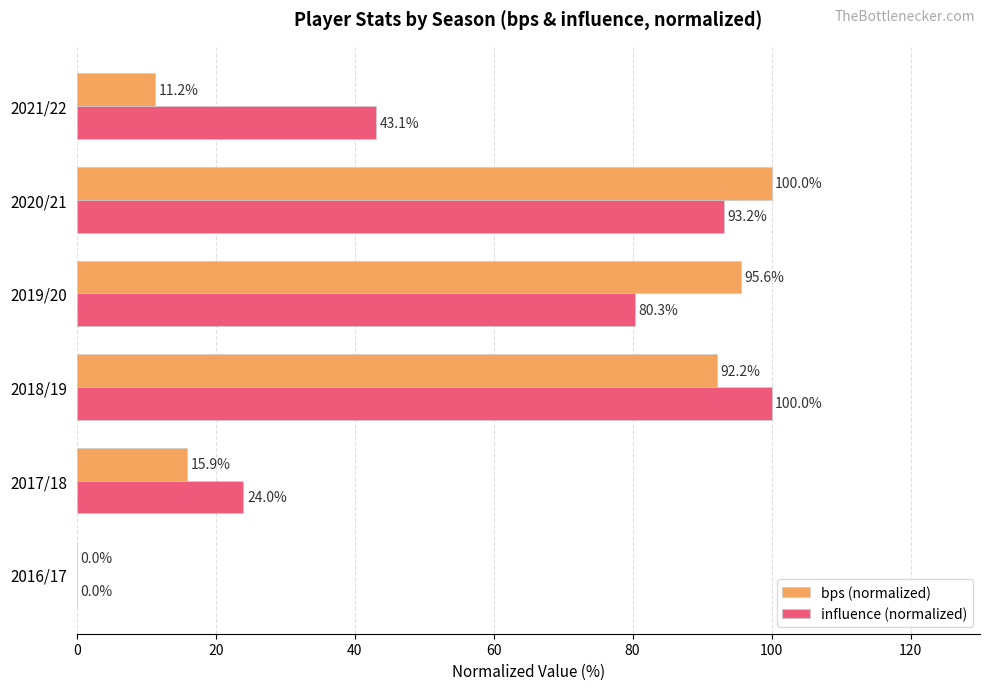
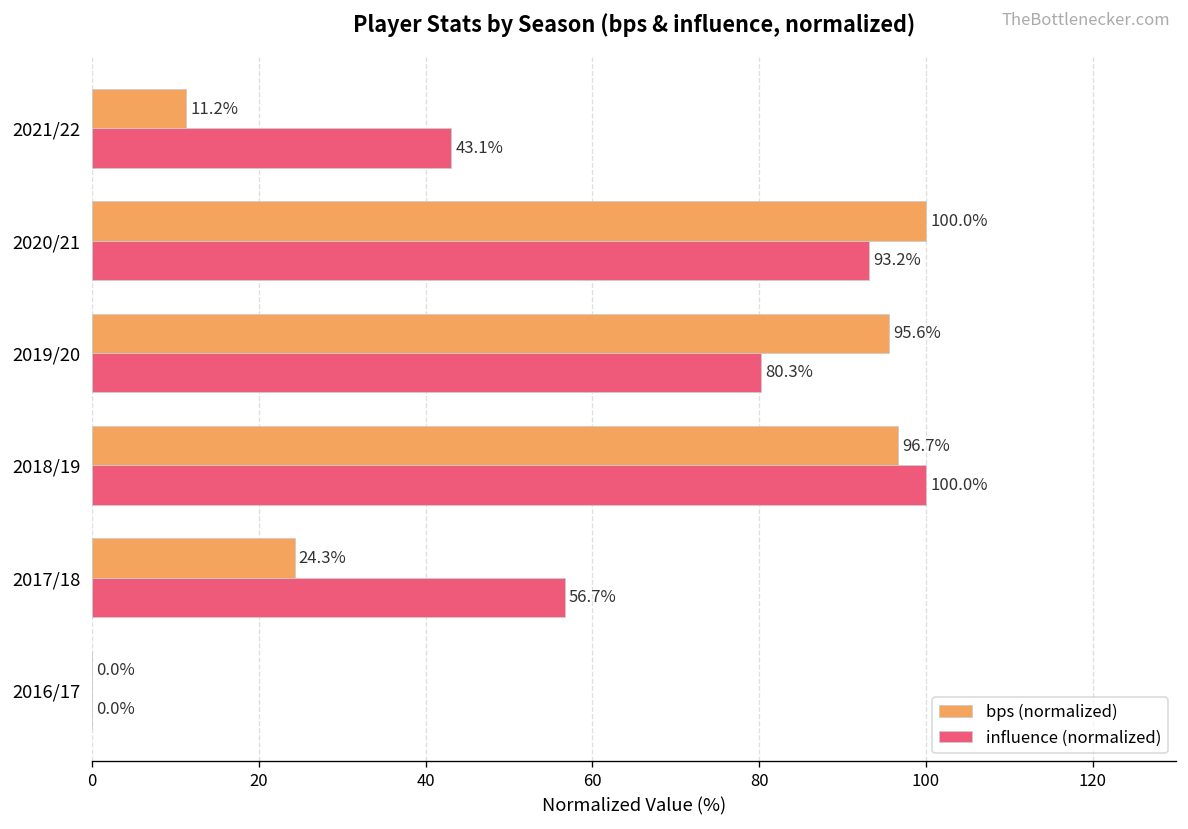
bps (normalized), 2018/19: 92.2% -> 96.7%
bps (normalized), 2017/18: 15.9% -> 24.3%
influence (normalized), 2017/18: 24.0% -> 56.7%
